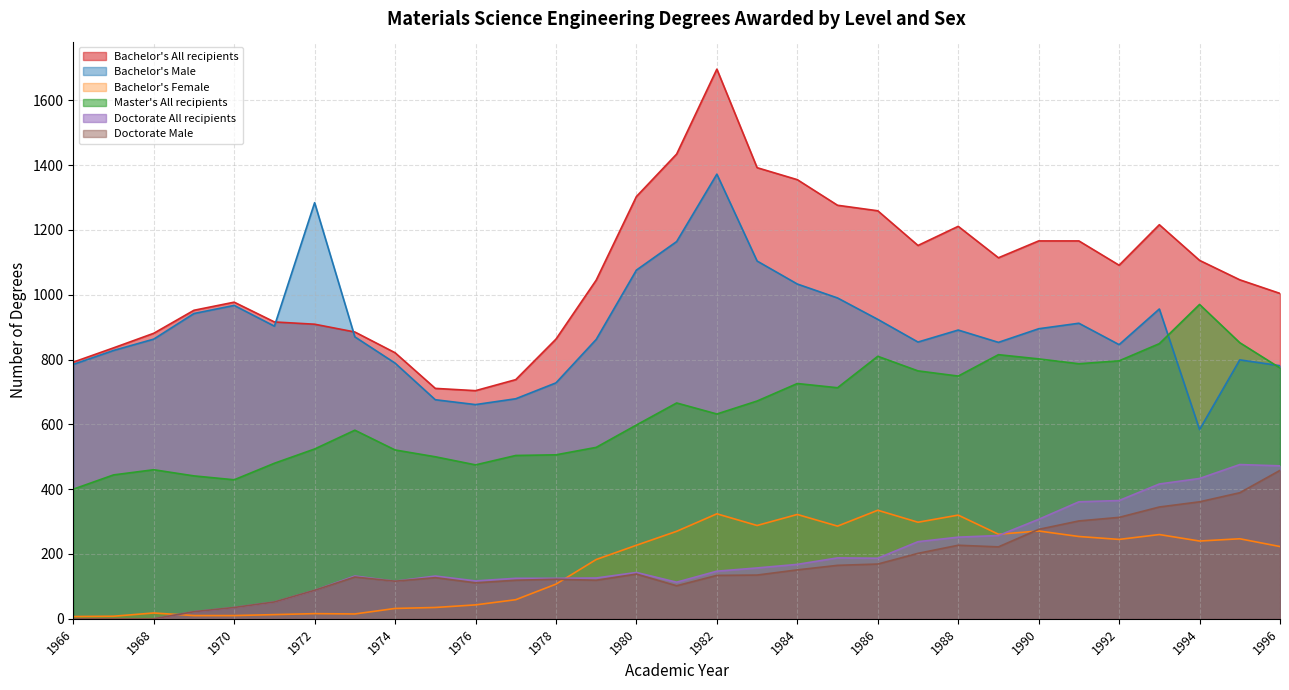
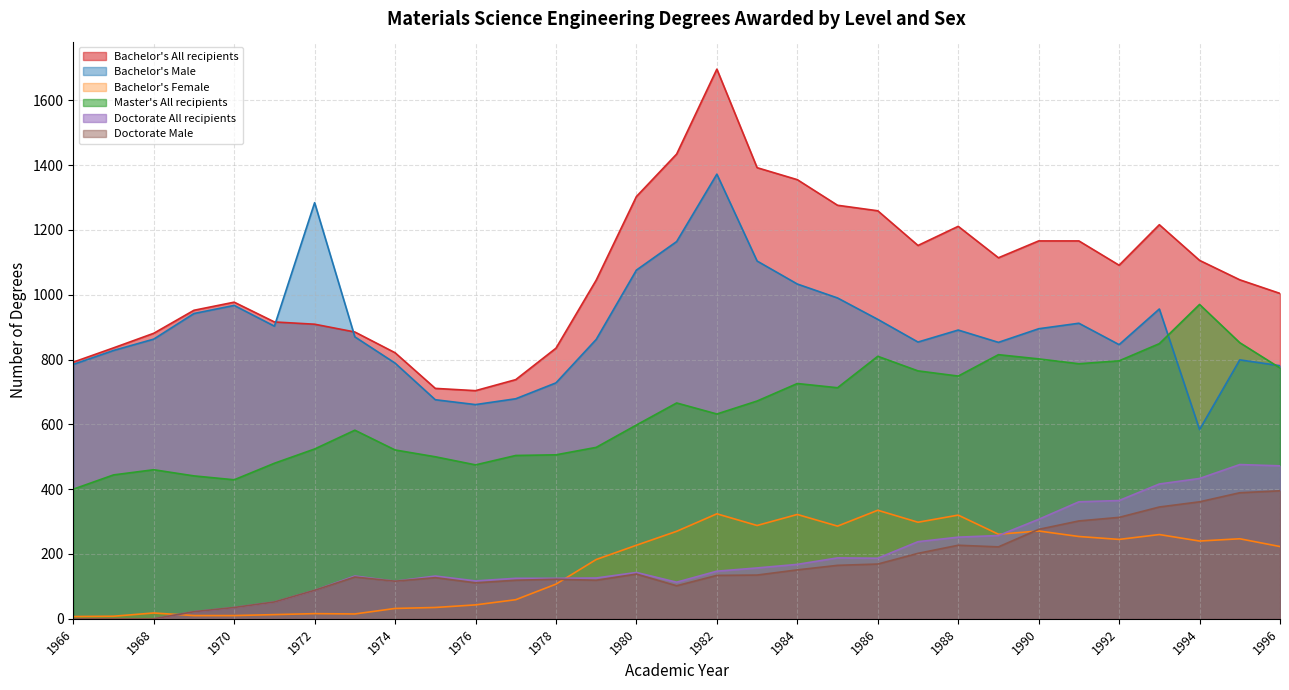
Bachelor's All recipients, 1978: 860 -> 840
Doctorate Male, 1996: 460 -> 400
